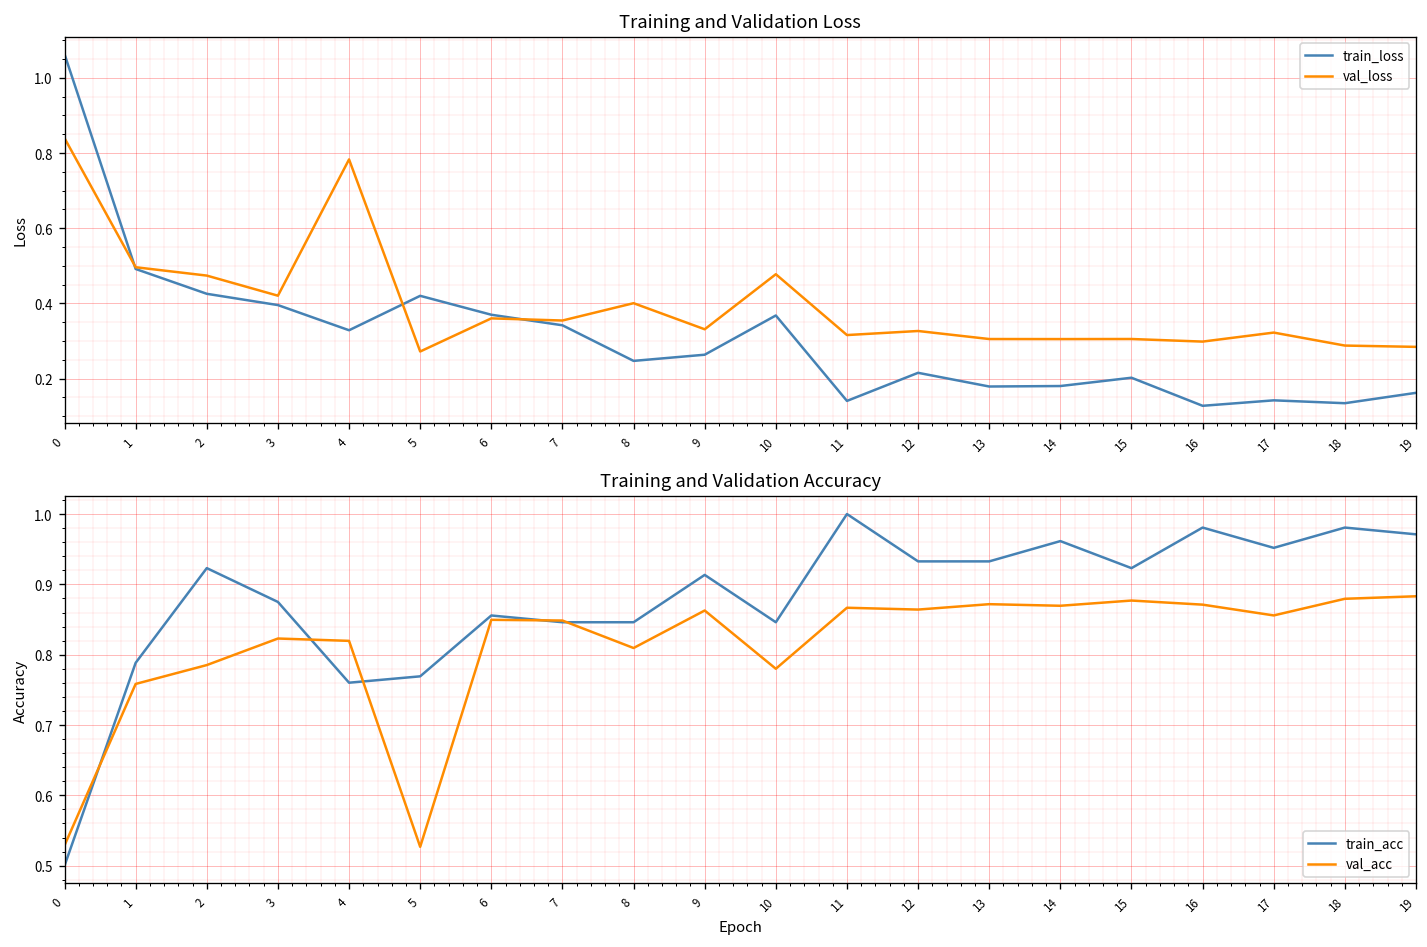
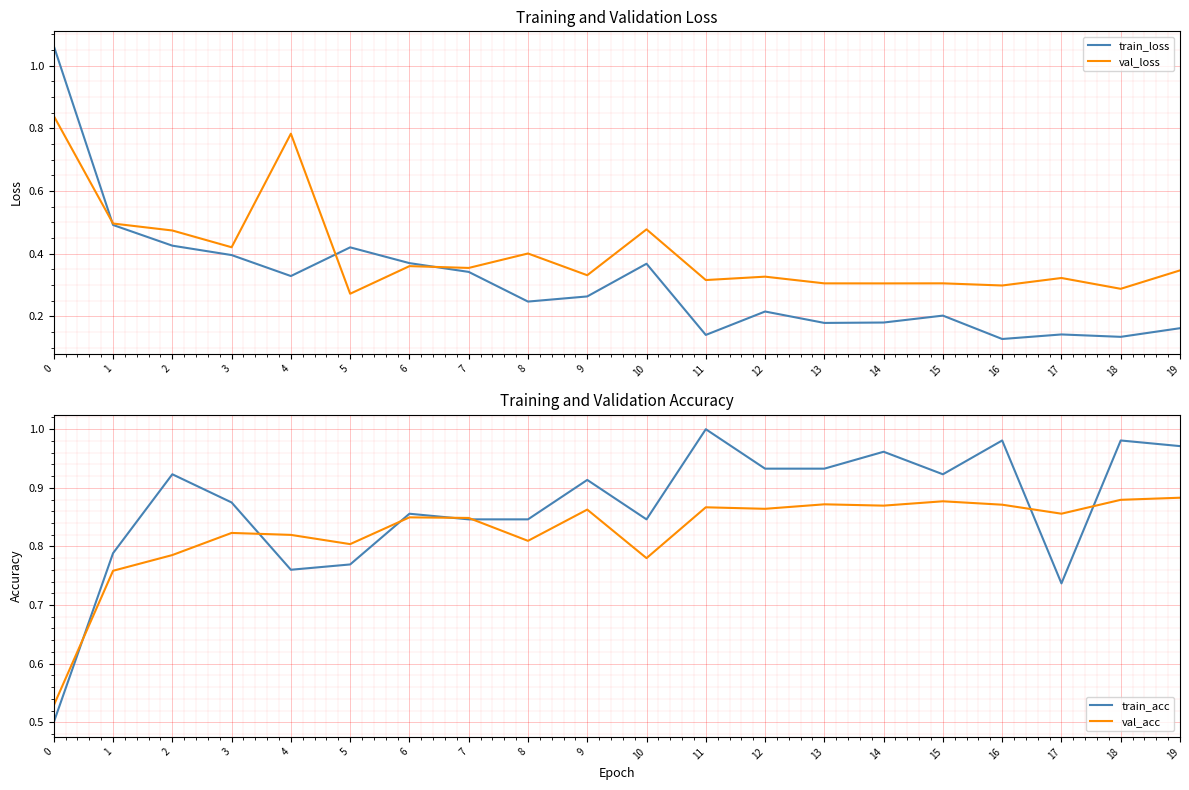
Training and Validation Loss, val_loss, 19: 0.28 -> 0.35
Training and Validation Accuracy, val_acc, 5: 0.53 -> 0.80
Training and Validation Accuracy, train_acc, 17: 0.95 -> 0.74
